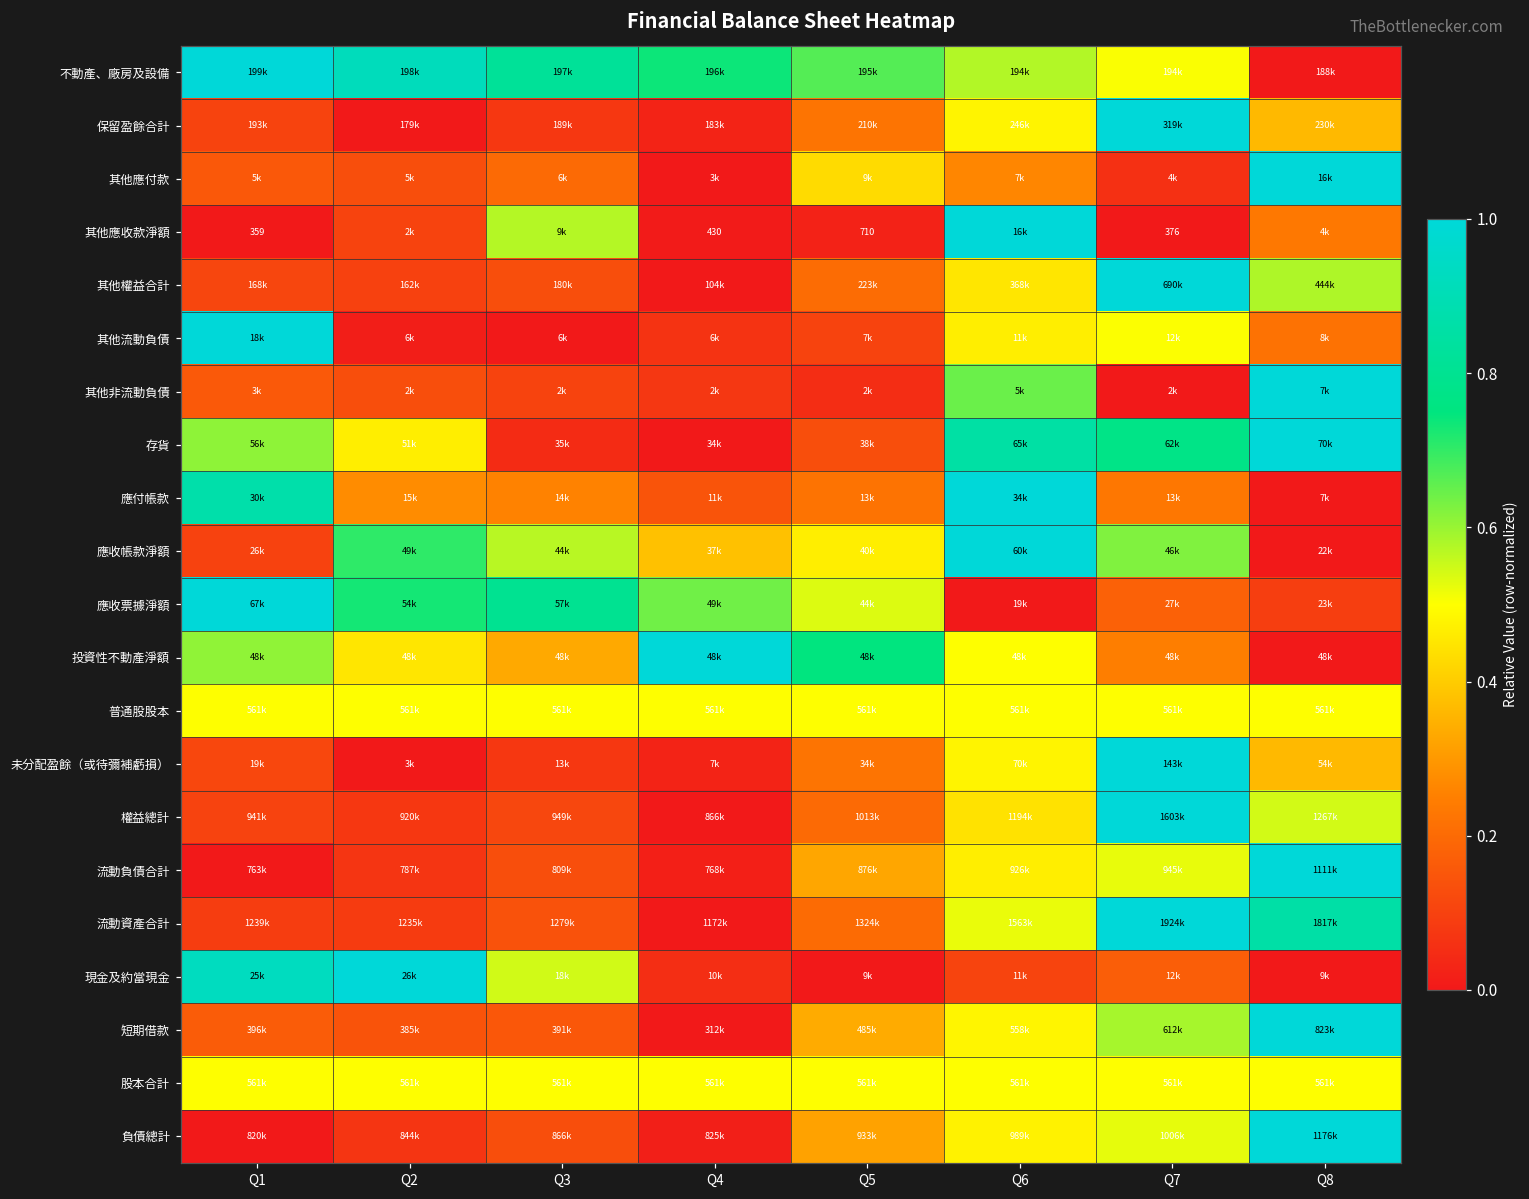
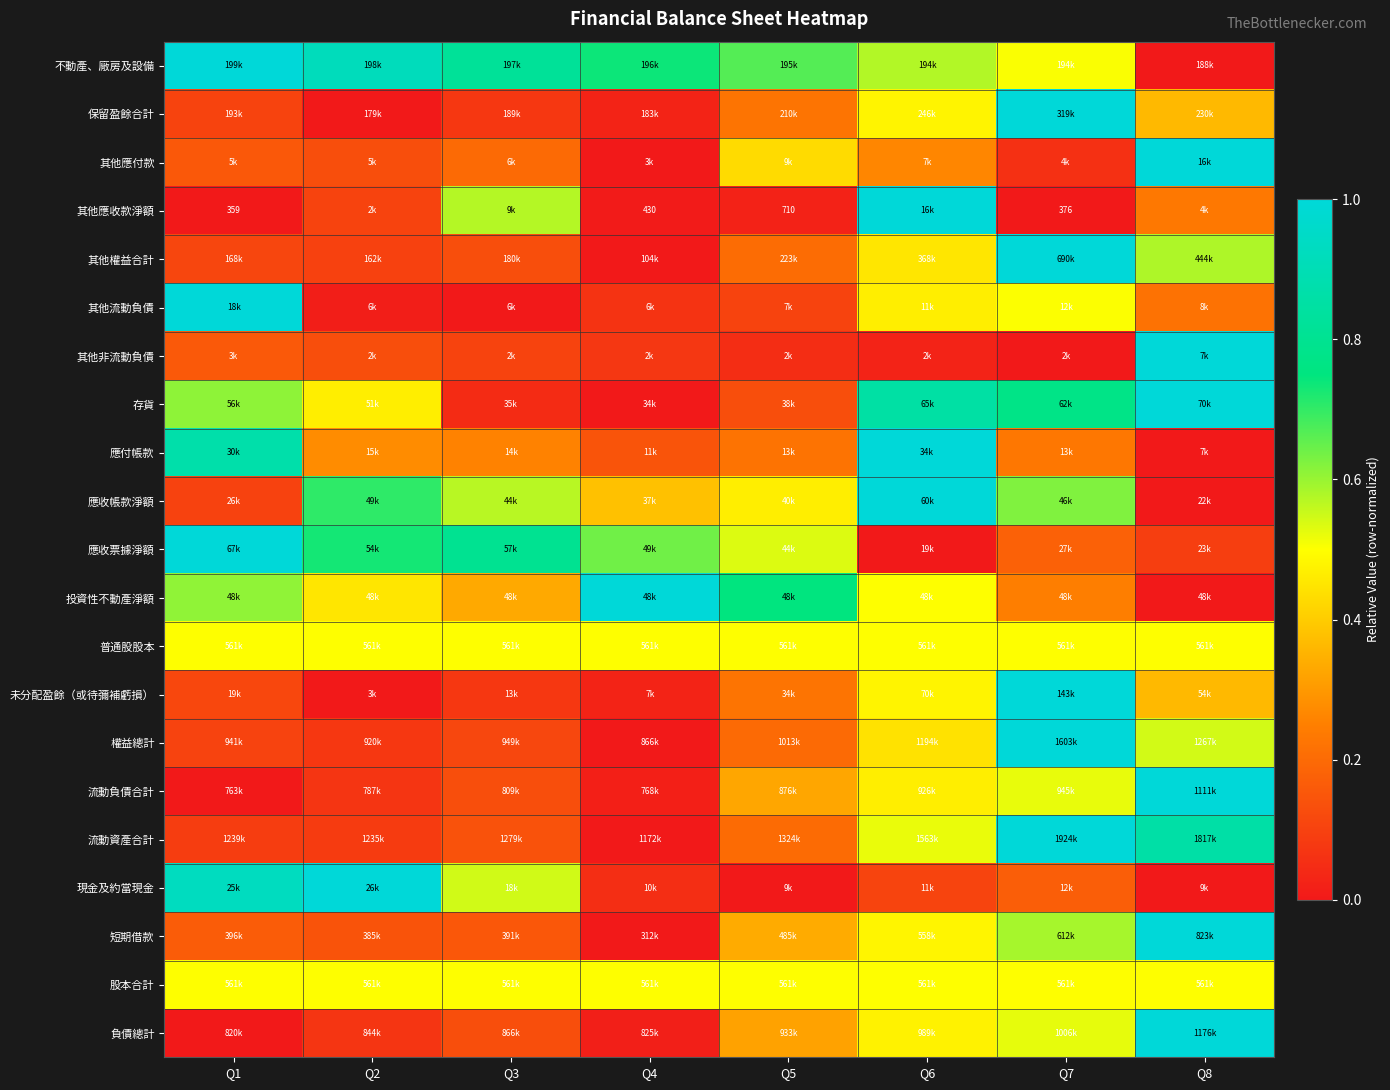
其他非流動負債, Q6: 5k -> 2k
